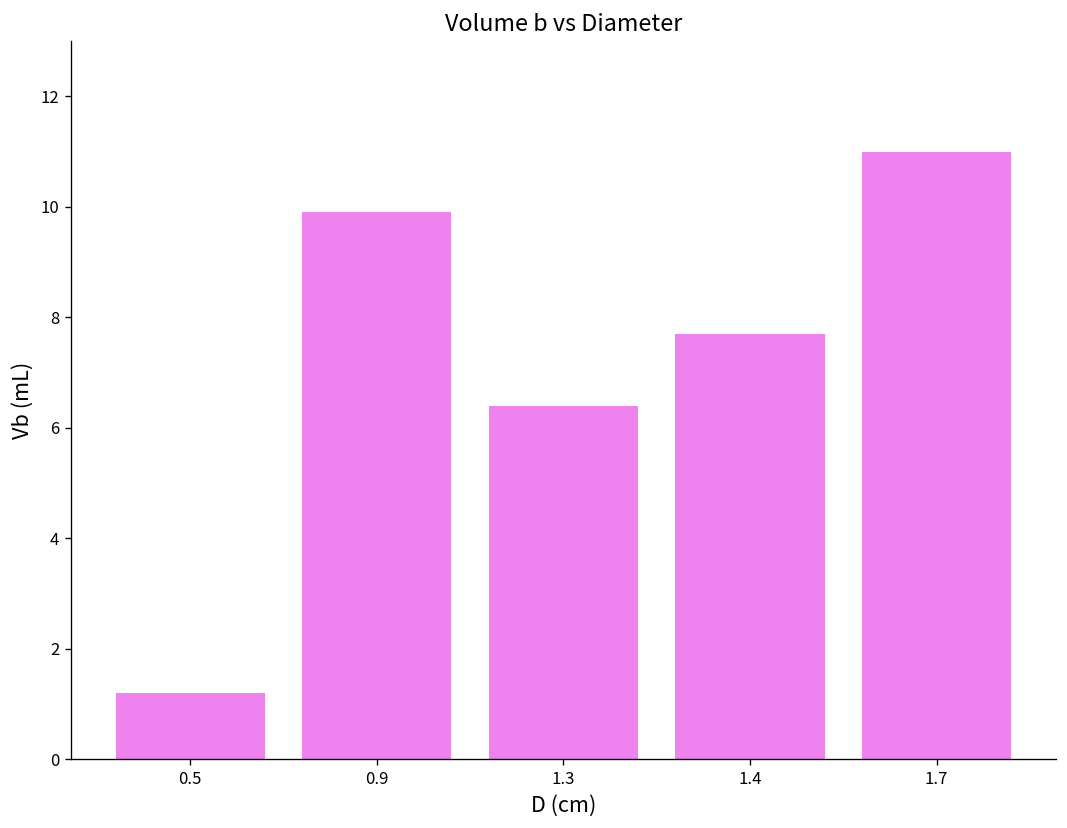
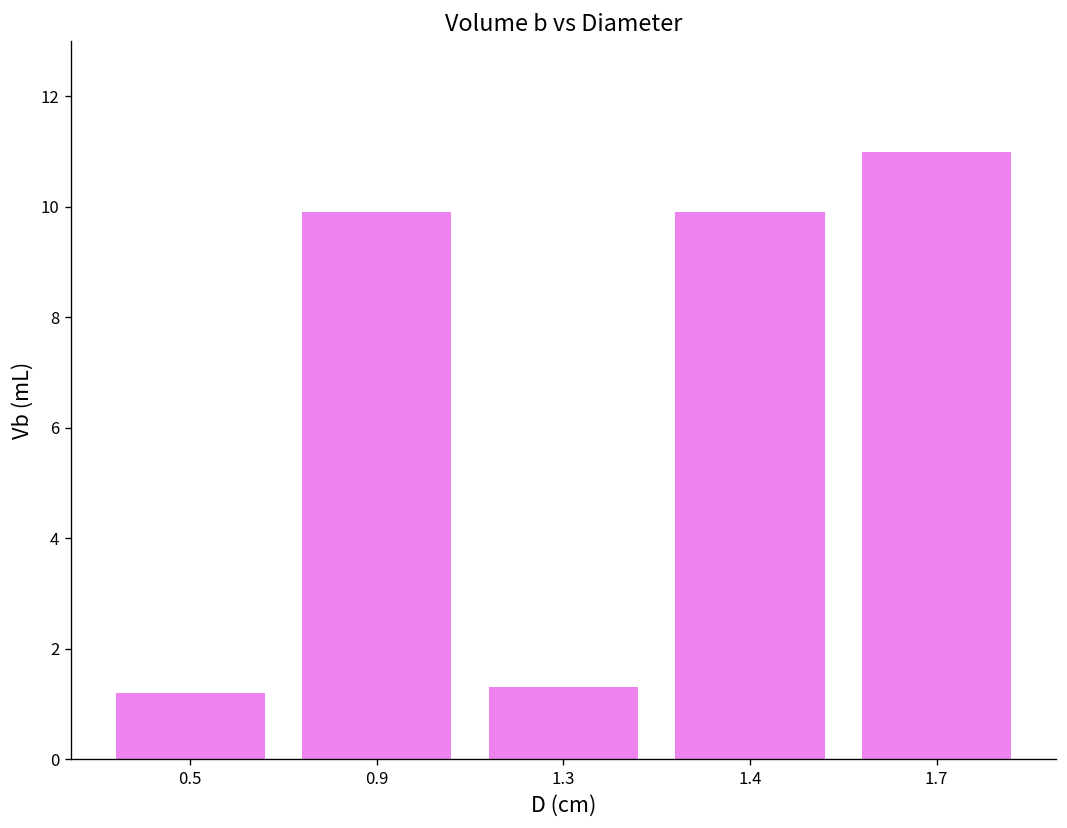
1.3: 6.4 -> 1.3
1.4: 7.7 -> 9.9
